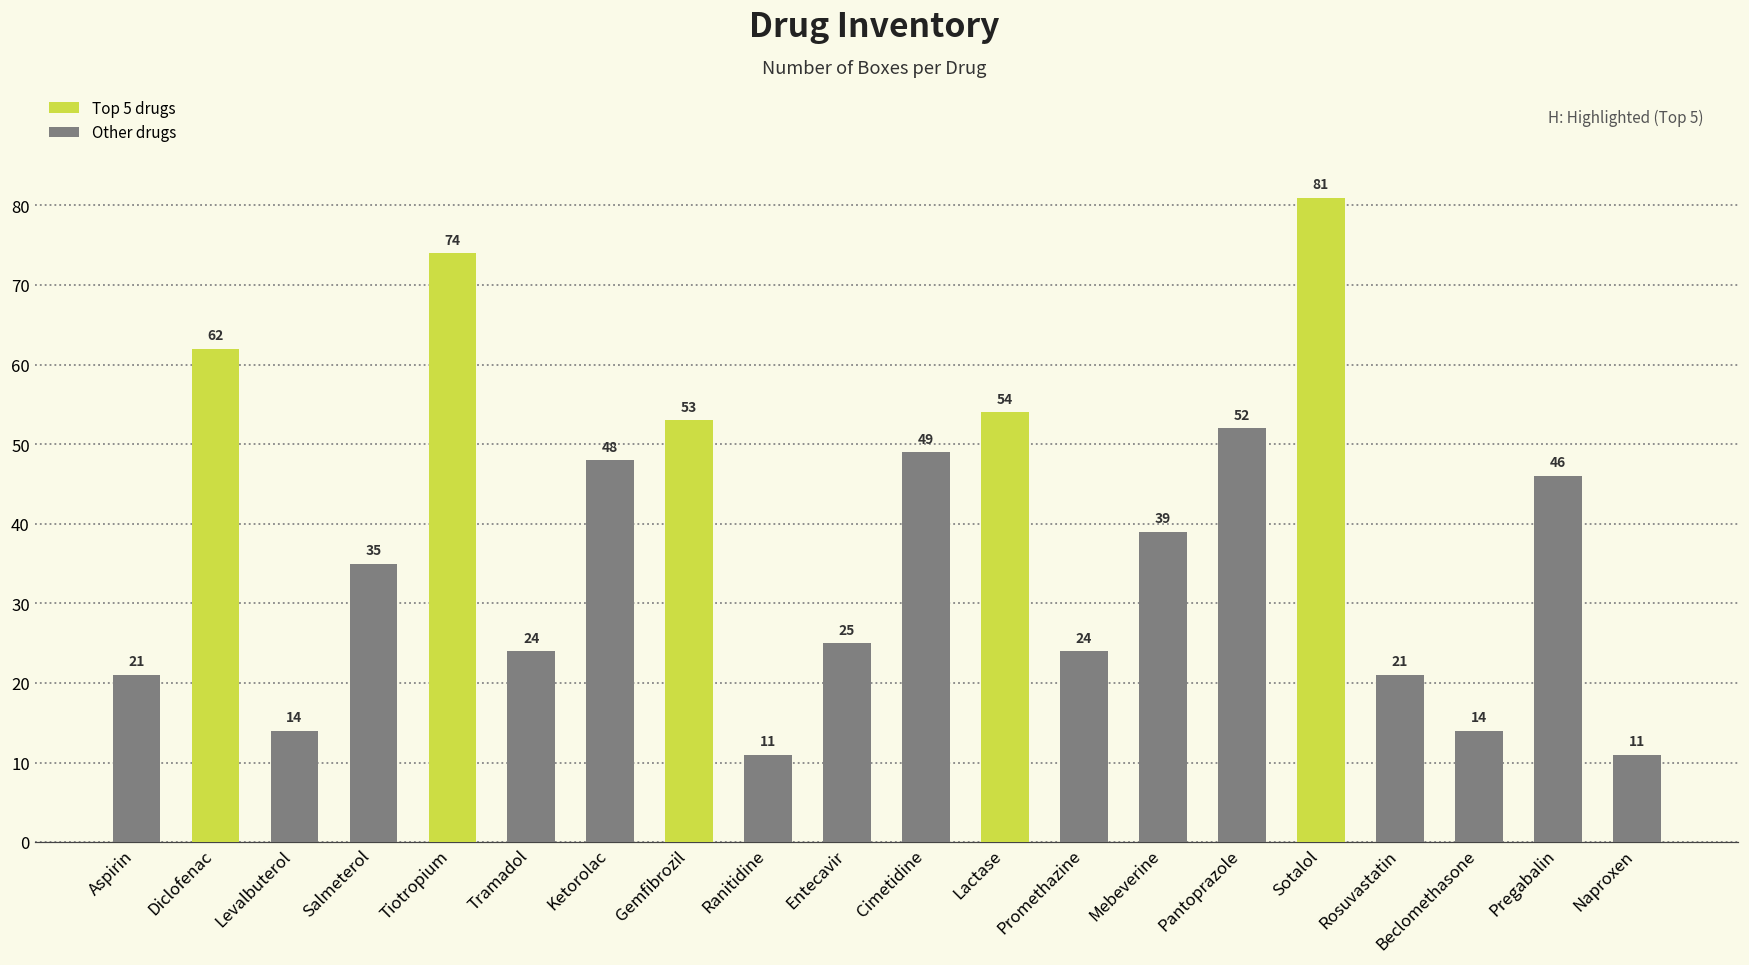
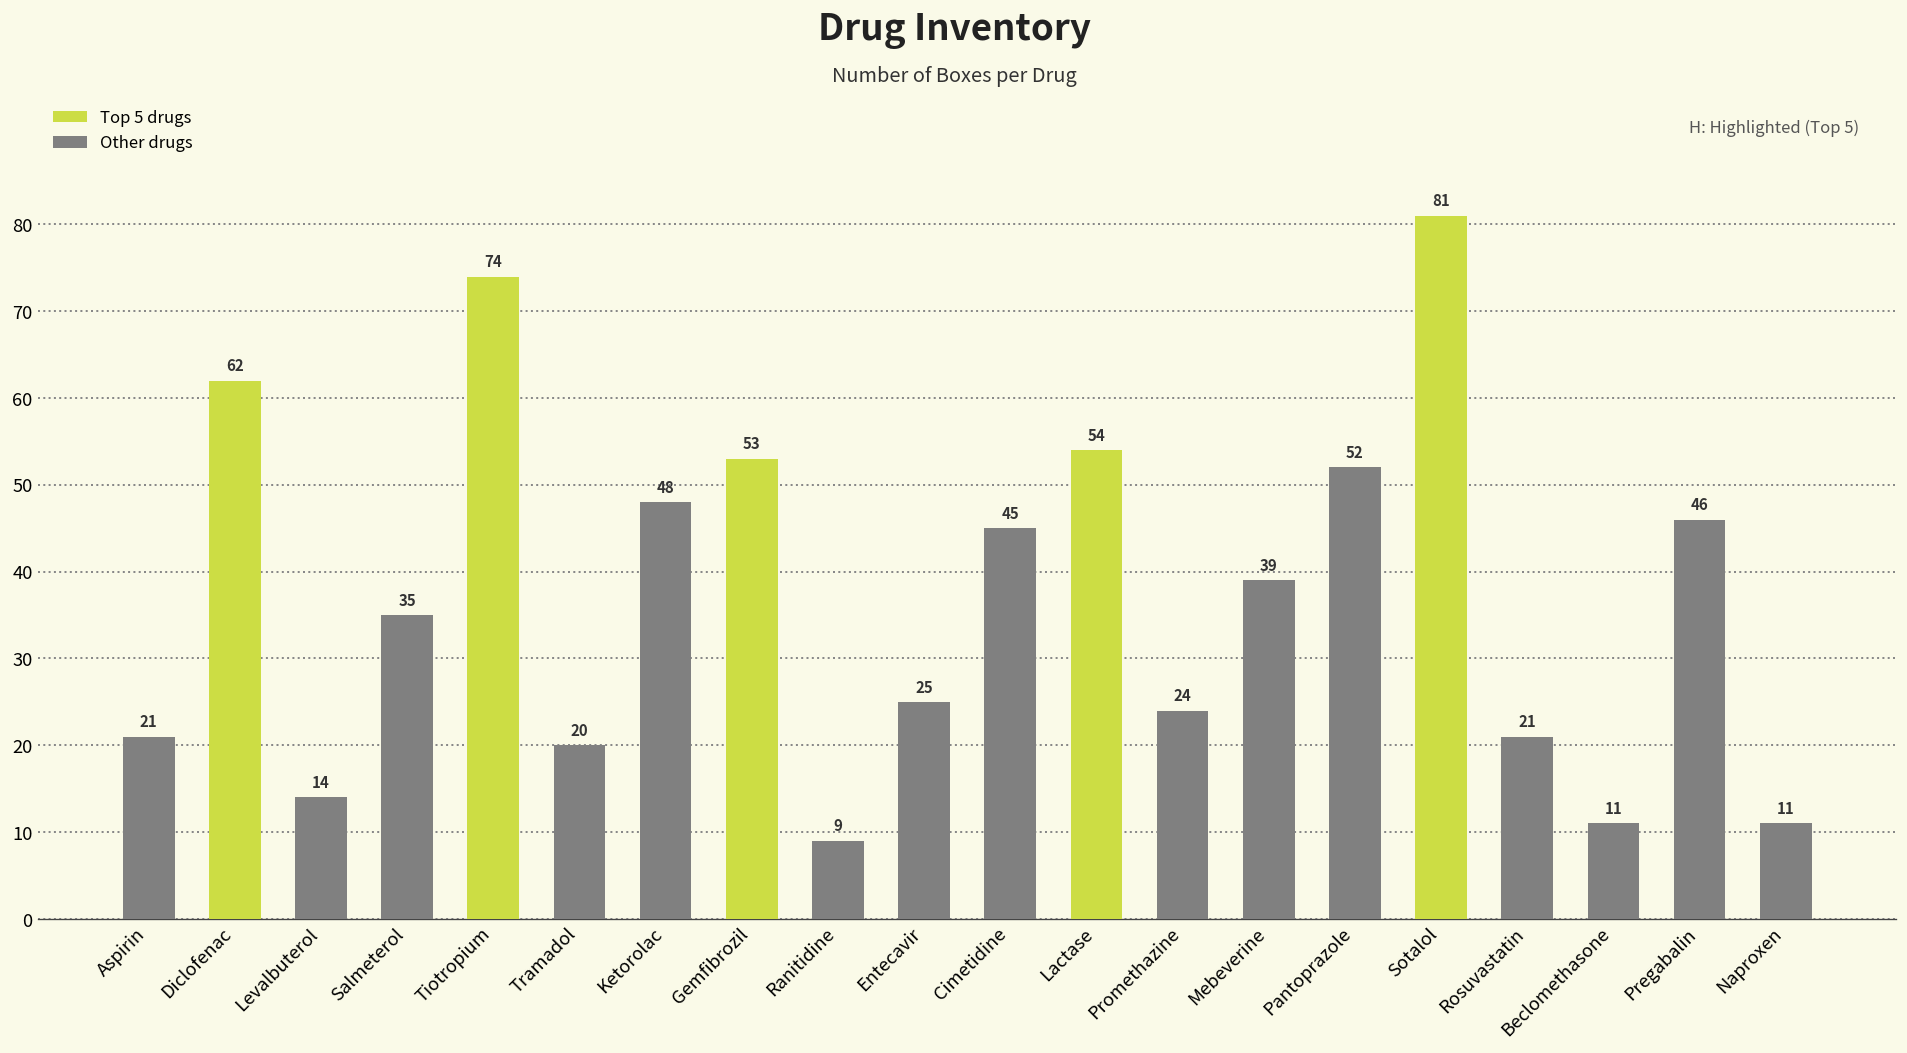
Tramadol: 24 -> 20
Ranitidine: 11 -> 9
Cimetidine: 49 -> 45
Beclomethasone: 14 -> 11
